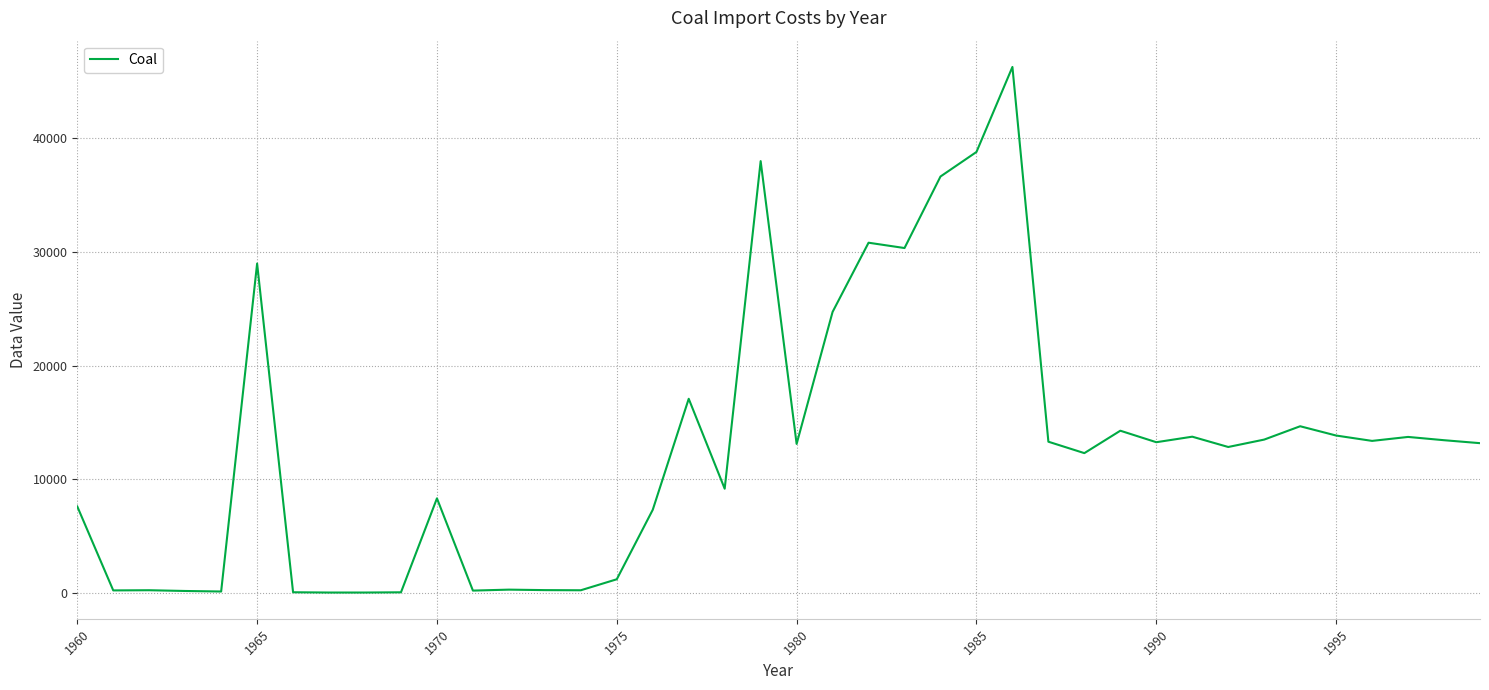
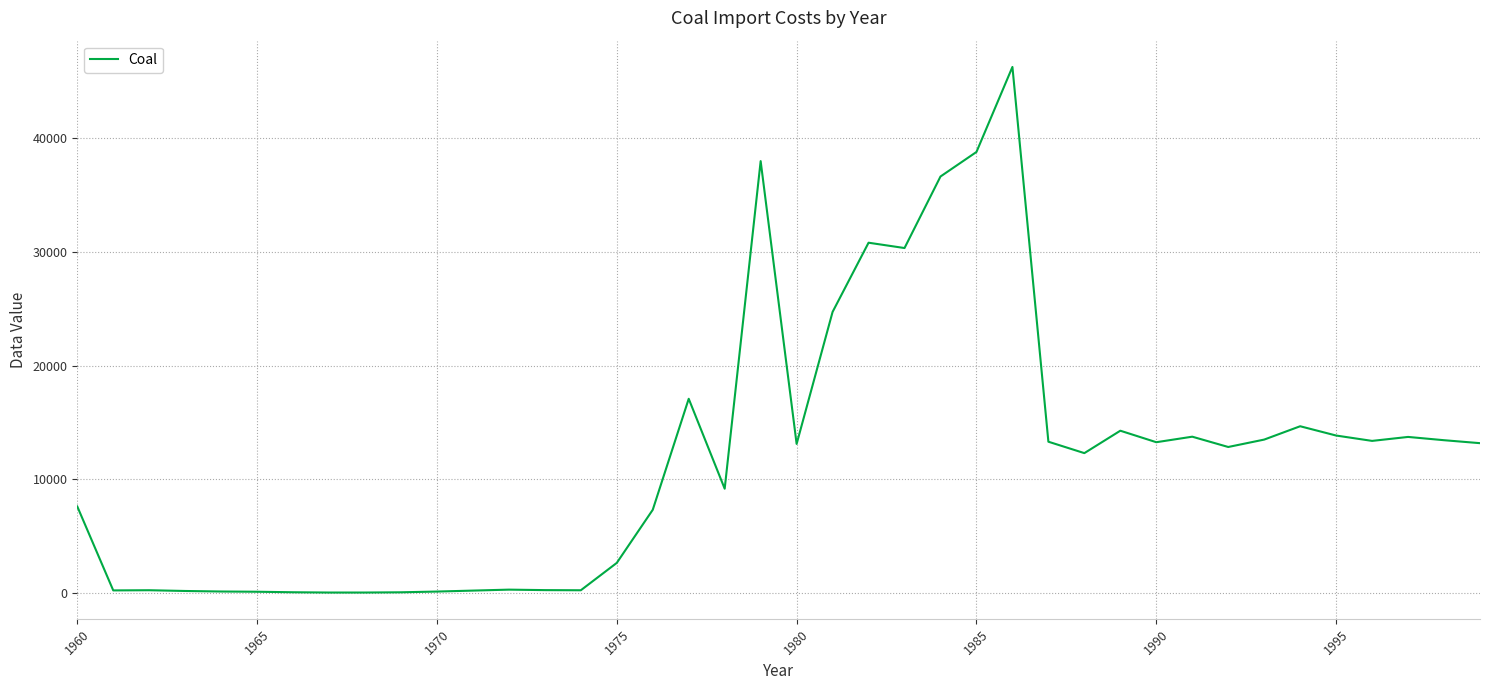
1965: 29000 -> 100
1970: 8300 -> 100
1975: 1200 -> 2600
